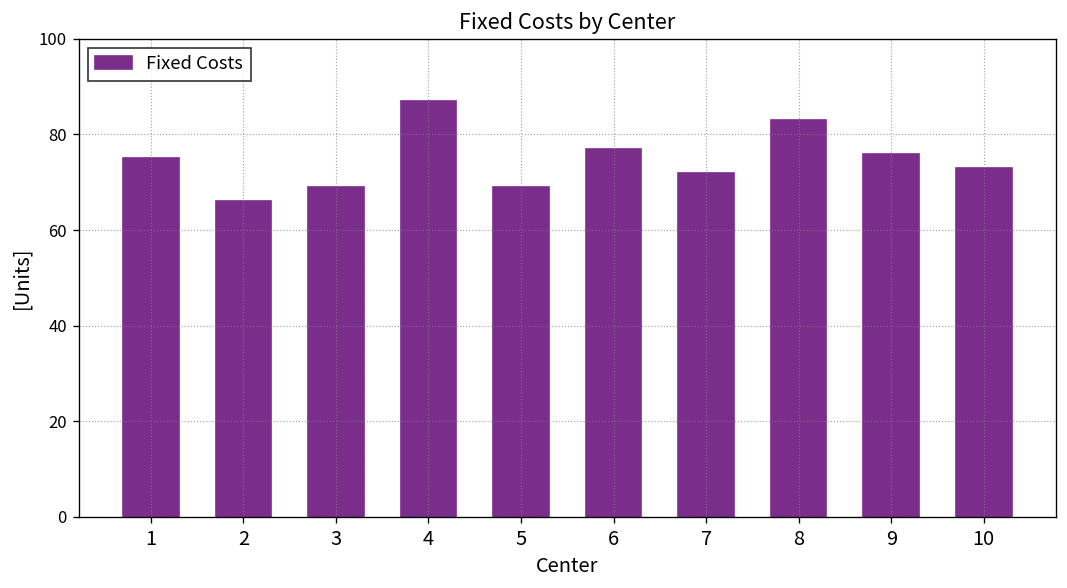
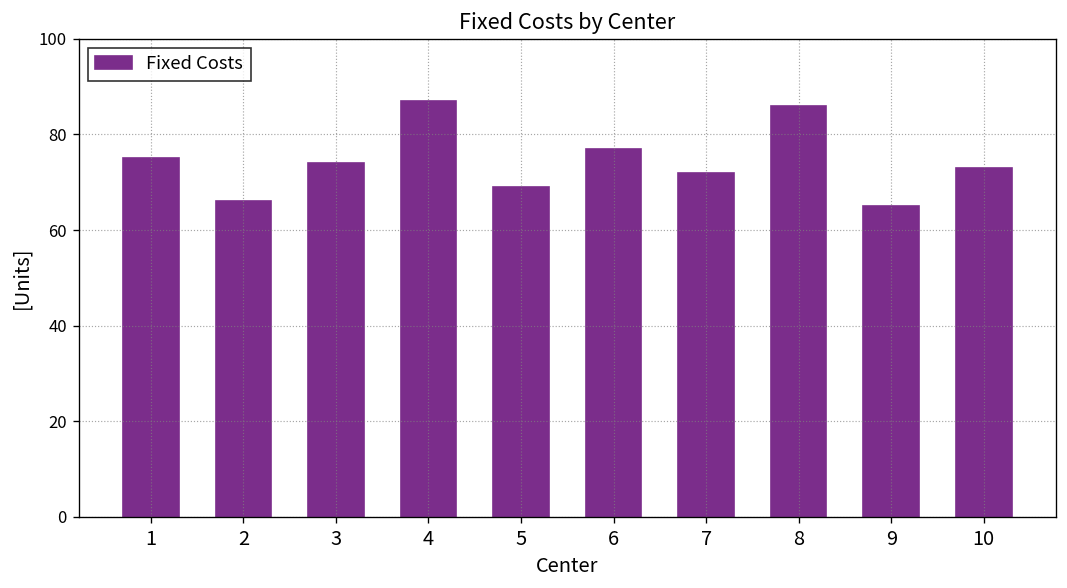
3: 69 -> 74
8: 83 -> 86
9: 76 -> 65
